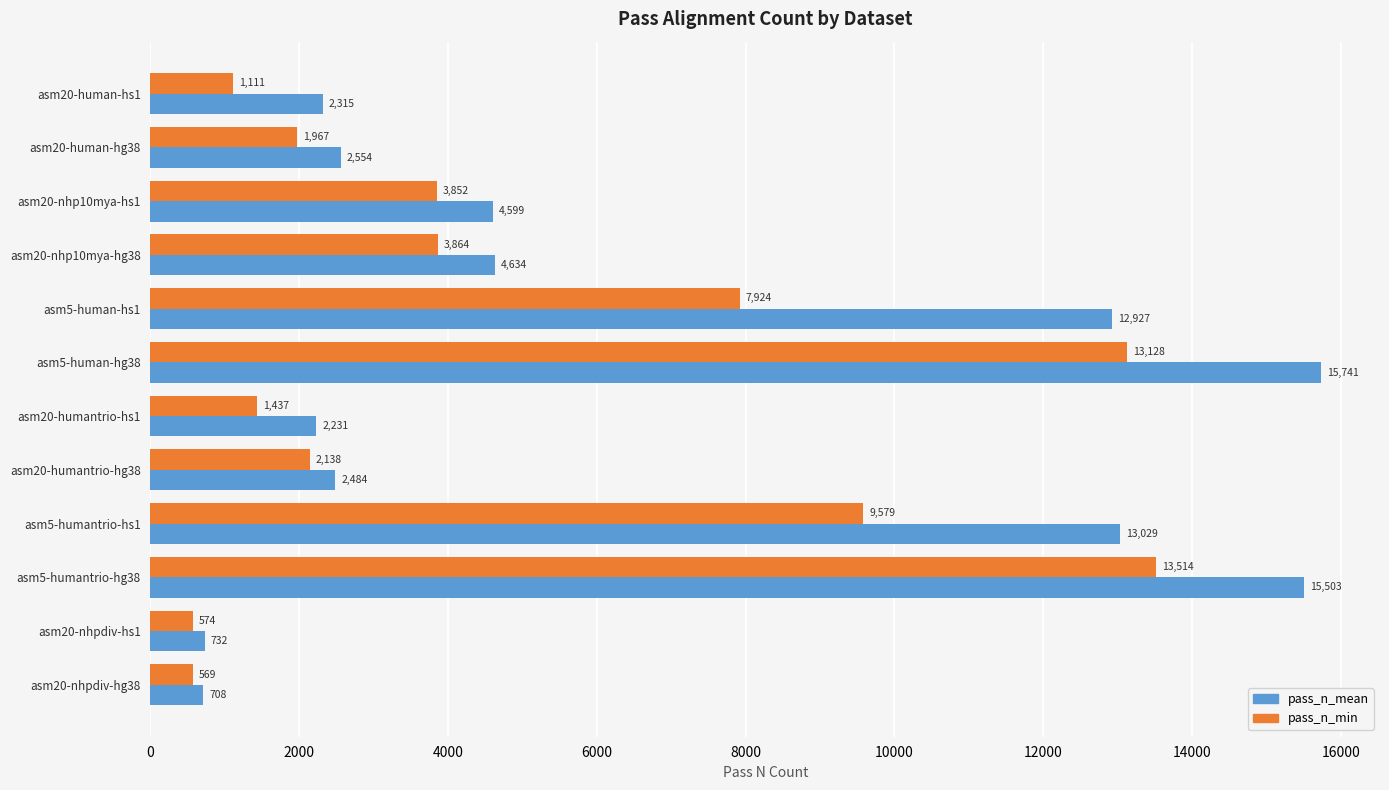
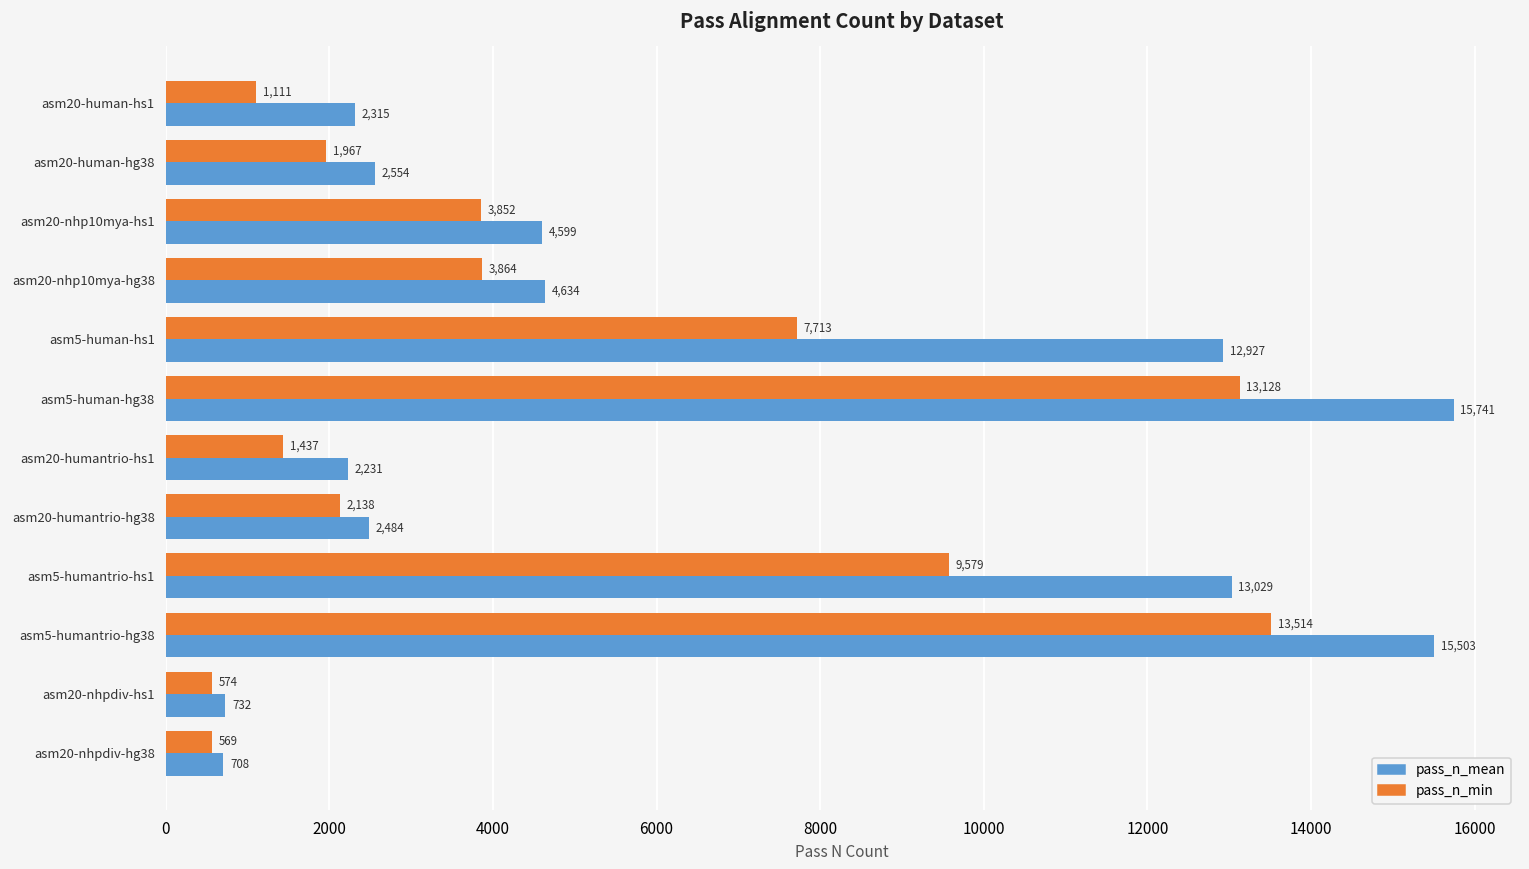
pass_n_min, asm5-human-hs1: 7,924 -> 7,713
